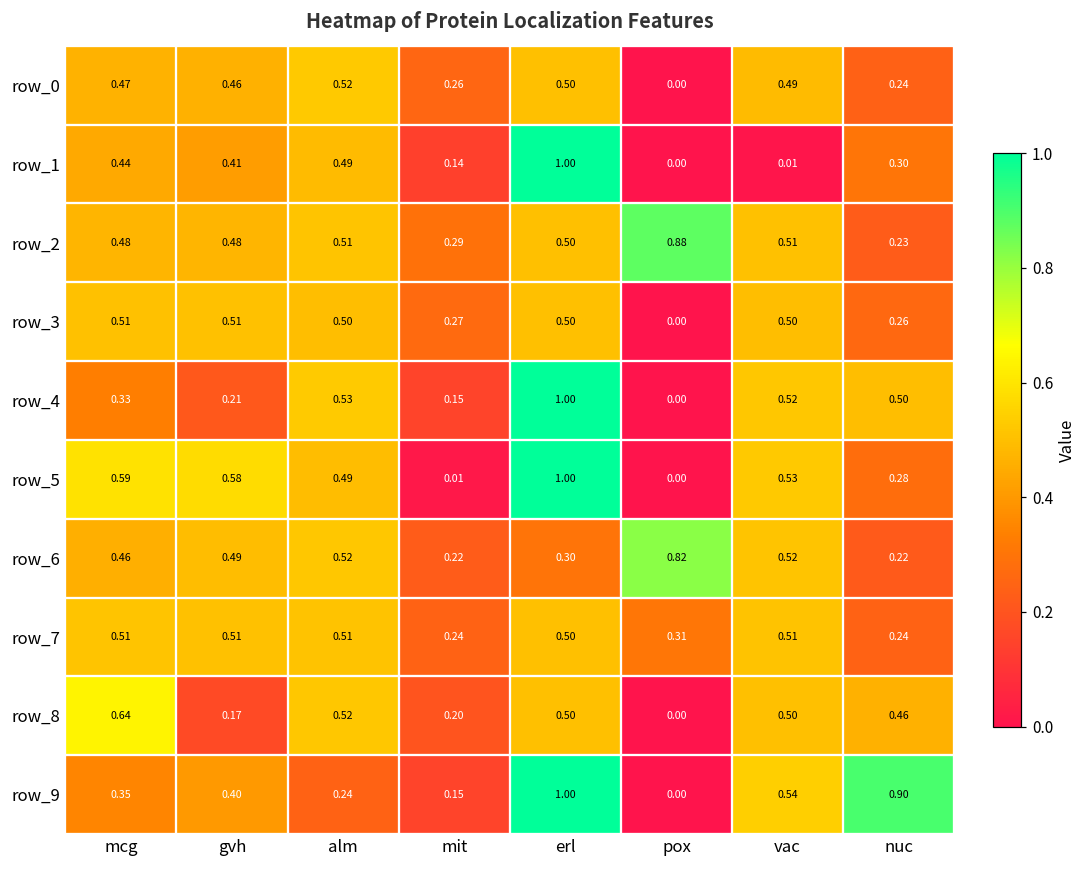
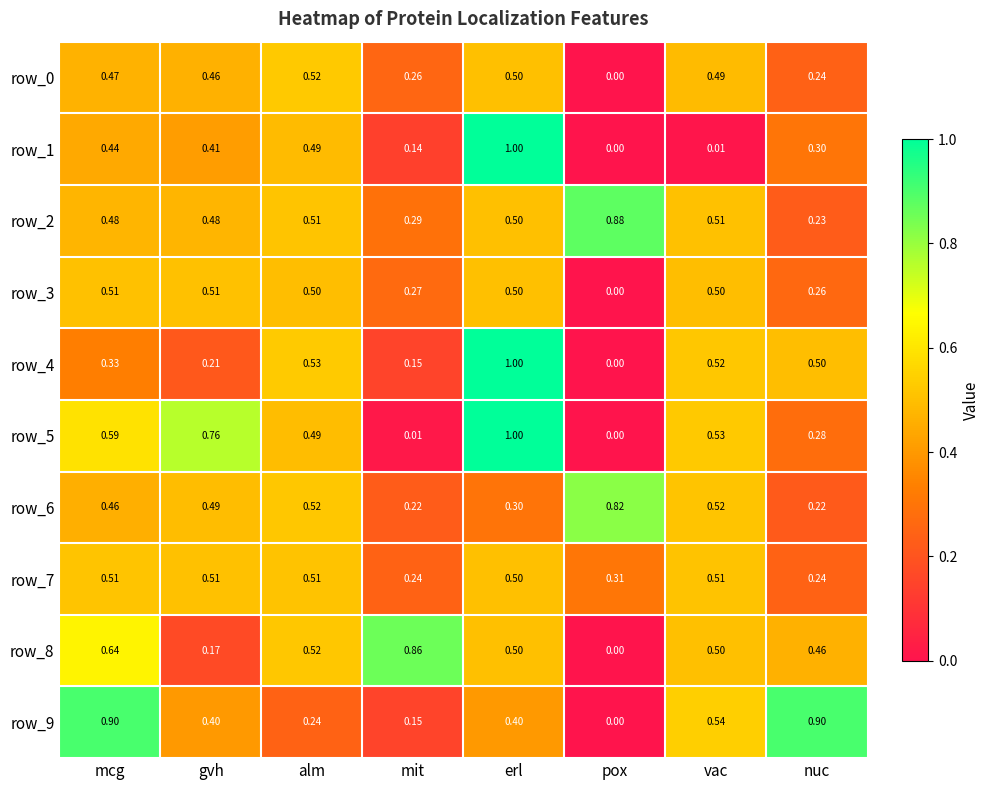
row_5, gvh: 0.58 -> 0.76
row_8, mit: 0.20 -> 0.86
row_9, mcg: 0.35 -> 0.90
row_9, erl: 1.00 -> 0.40
